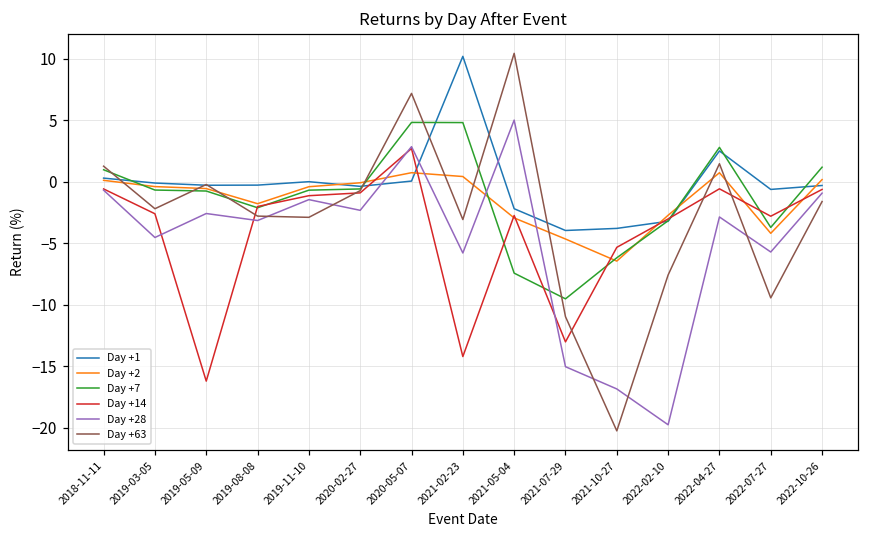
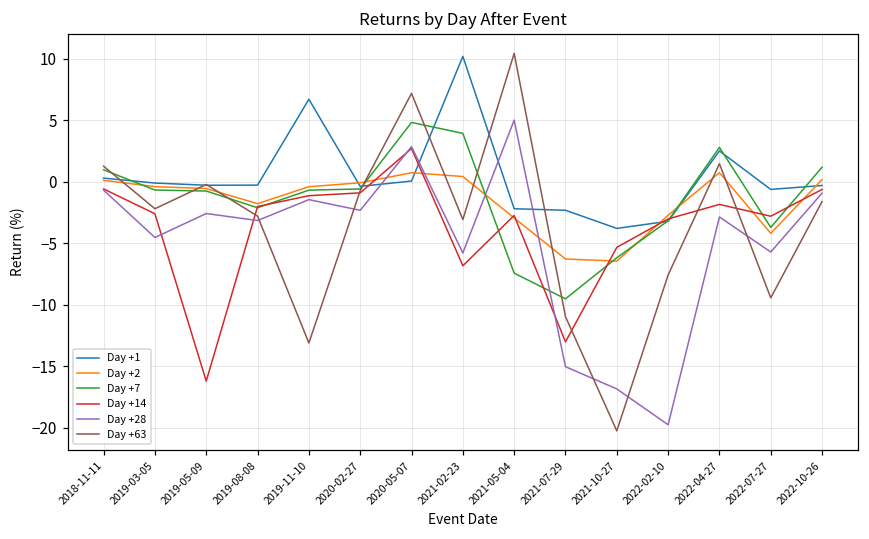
Day +1, 2019-11-10: 0.0 -> 6.7
Day +63, 2019-11-10: -2.9 -> -13.1
Day +7, 2021-02-23: 4.8 -> 3.9
Day +14, 2021-02-23: -14.2 -> -6.8
Day +1, 2021-07-29: -4.0 -> -2.3
Day +2, 2021-07-29: -4.7 -> -6.3
Day +14, 2022-04-27: -0.6 -> -1.8
